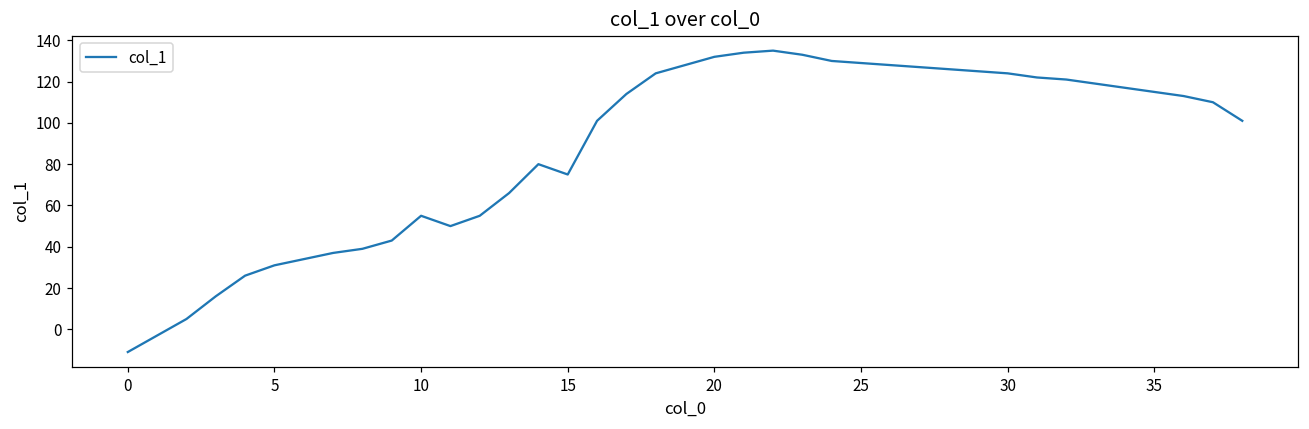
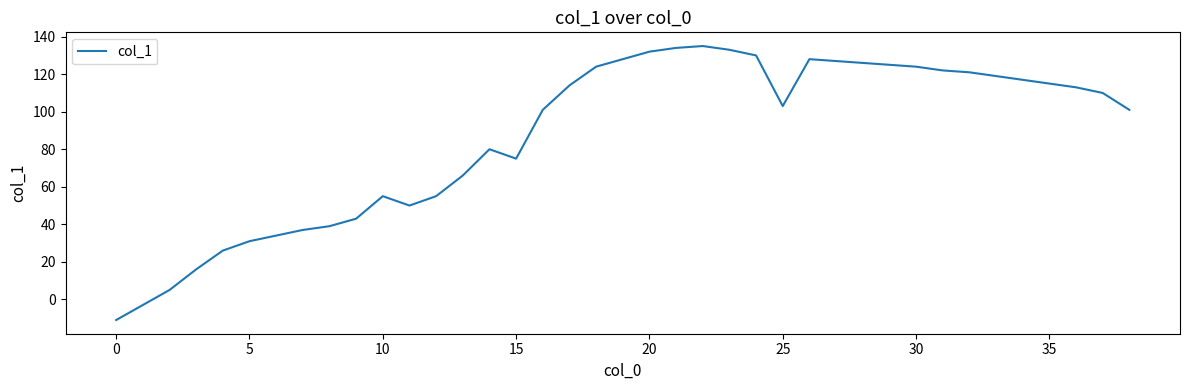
25: 129 -> 103
